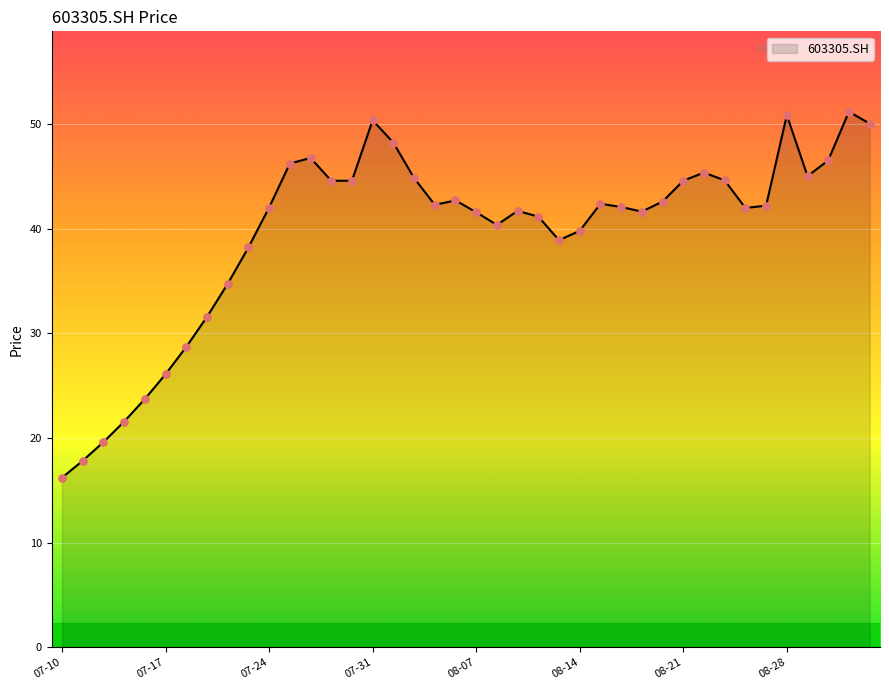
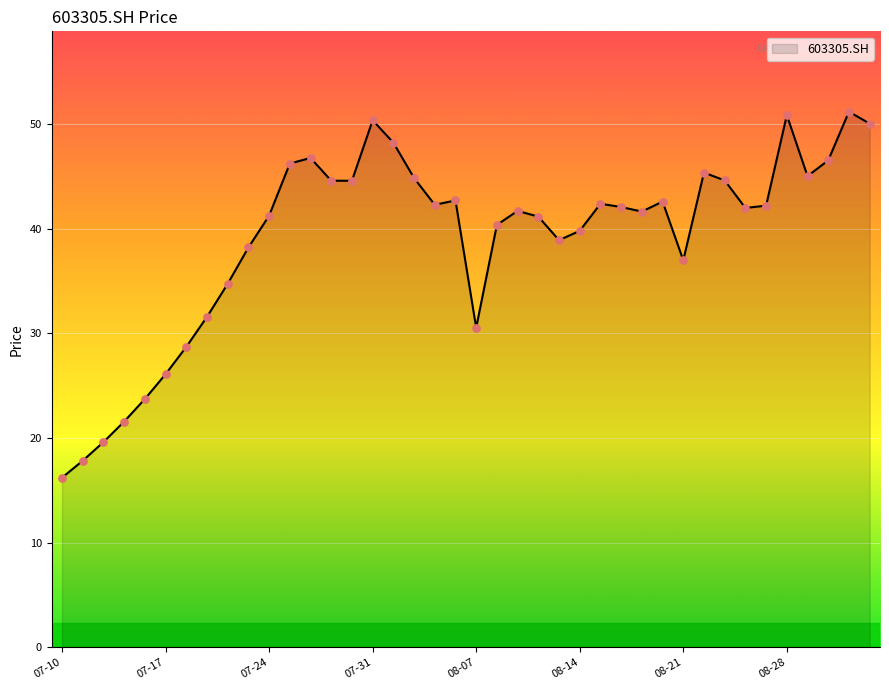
07-24: 42.0 -> 41.3
08-07: 41.6 -> 30.5
08-21: 44.6 -> 37.0
